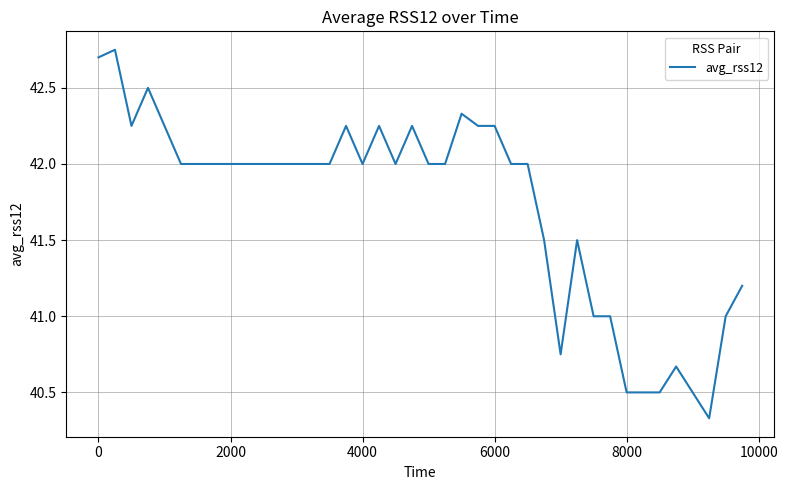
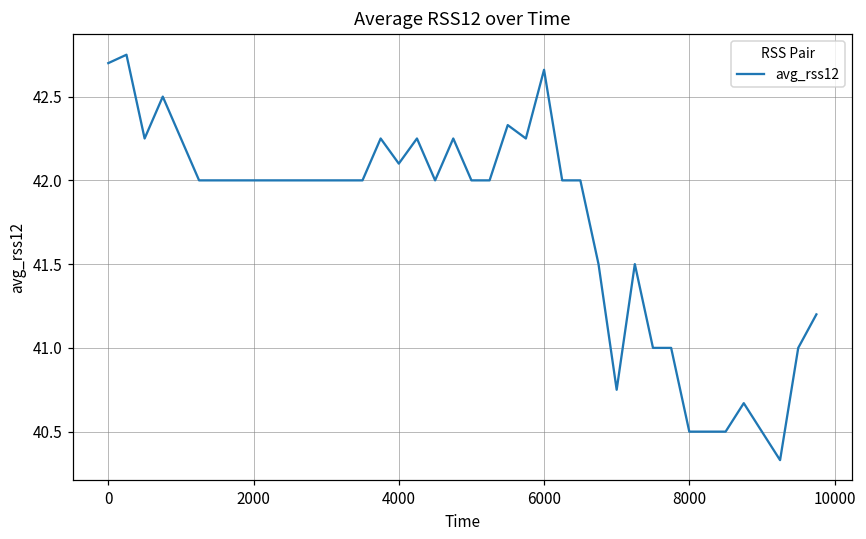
4000: 42.0 -> 42.1
6000: 42.25 -> 42.66
